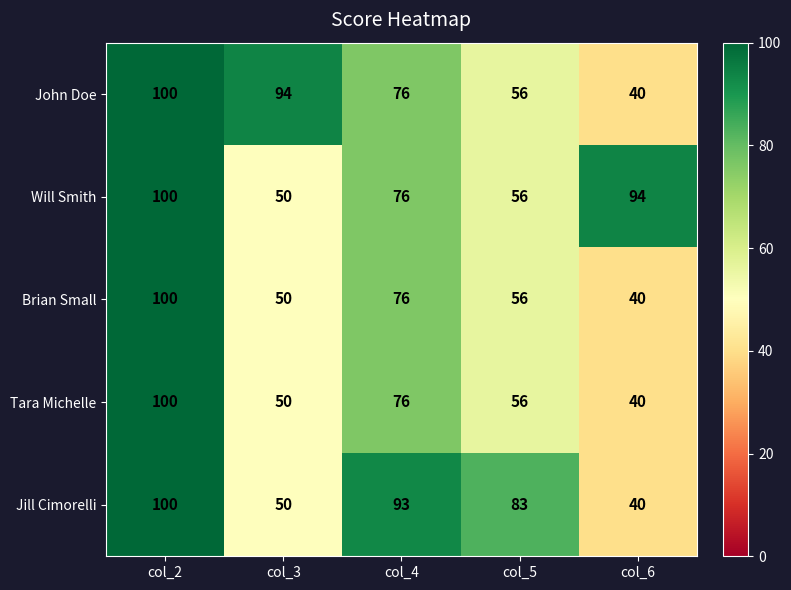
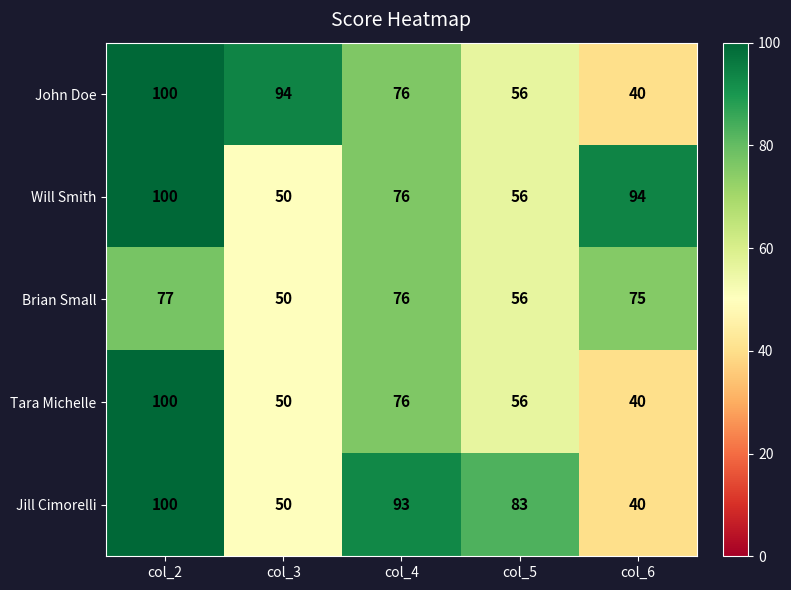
Brian Small, col_2: 100 -> 77
Brian Small, col_6: 40 -> 75
